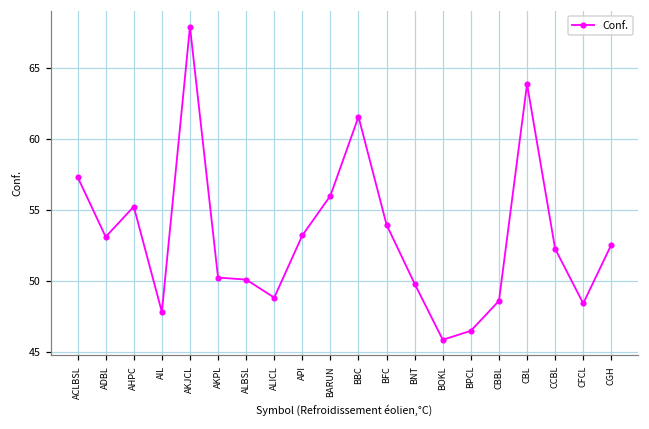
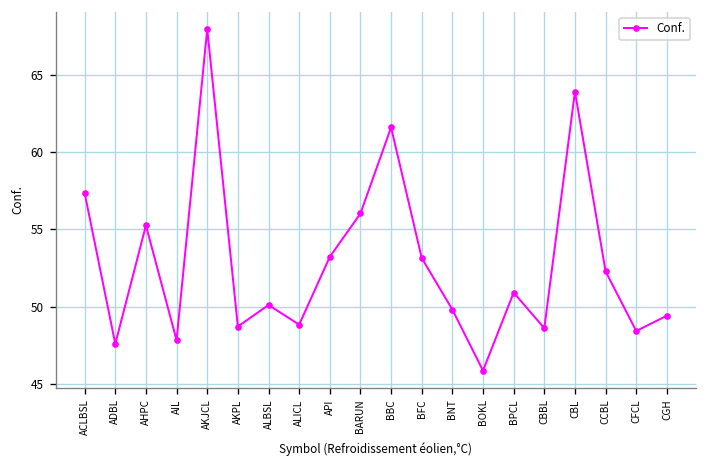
ADBL: 53.1 -> 47.6
AKPL: 50.3 -> 48.7
BFC: 54.0 -> 53.2
BPCL: 46.5 -> 50.9
CGH: 52.6 -> 49.4
